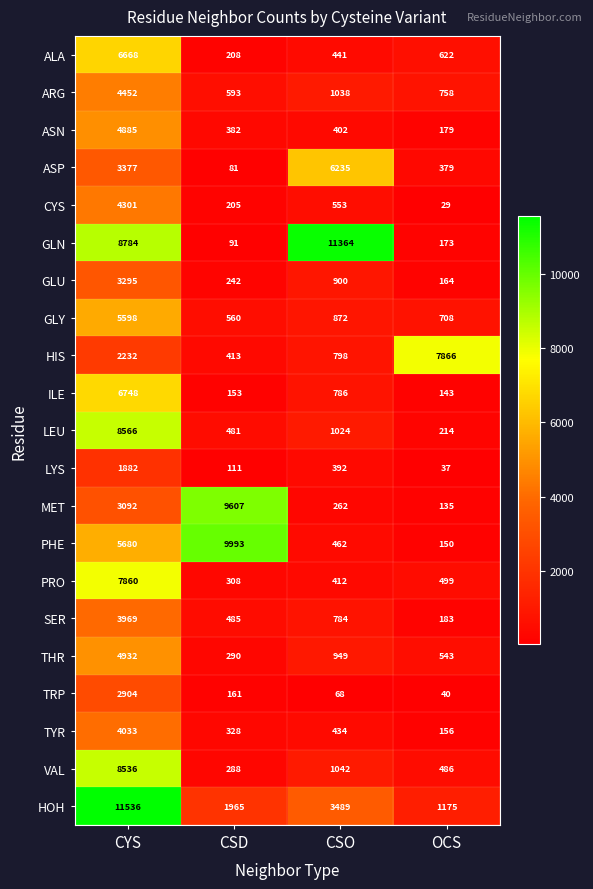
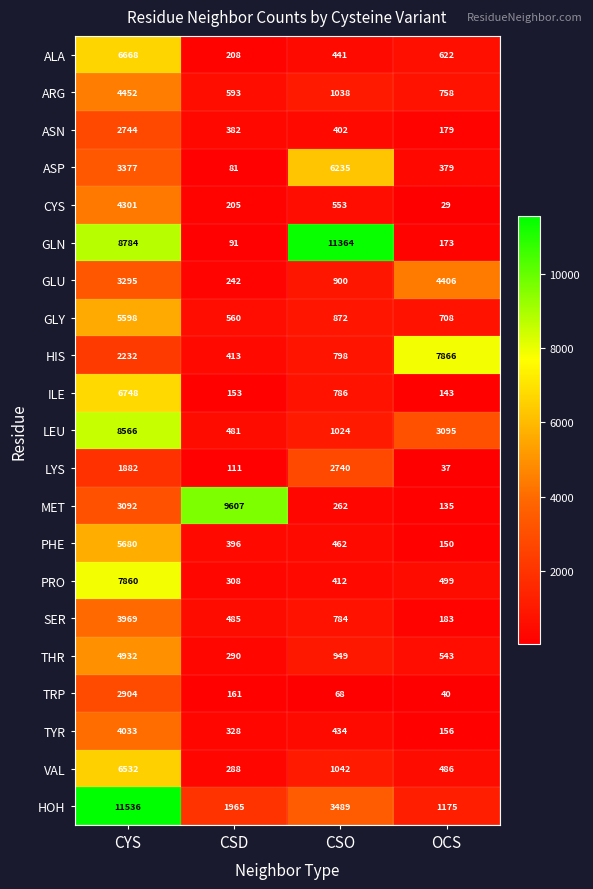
ASN, CYS: 4885 -> 2744
GLU, OCS: 164 -> 4406
LEU, OCS: 214 -> 3095
LYS, CSO: 392 -> 2740
PHE, CSD: 9993 -> 396
VAL, CYS: 8536 -> 6532
